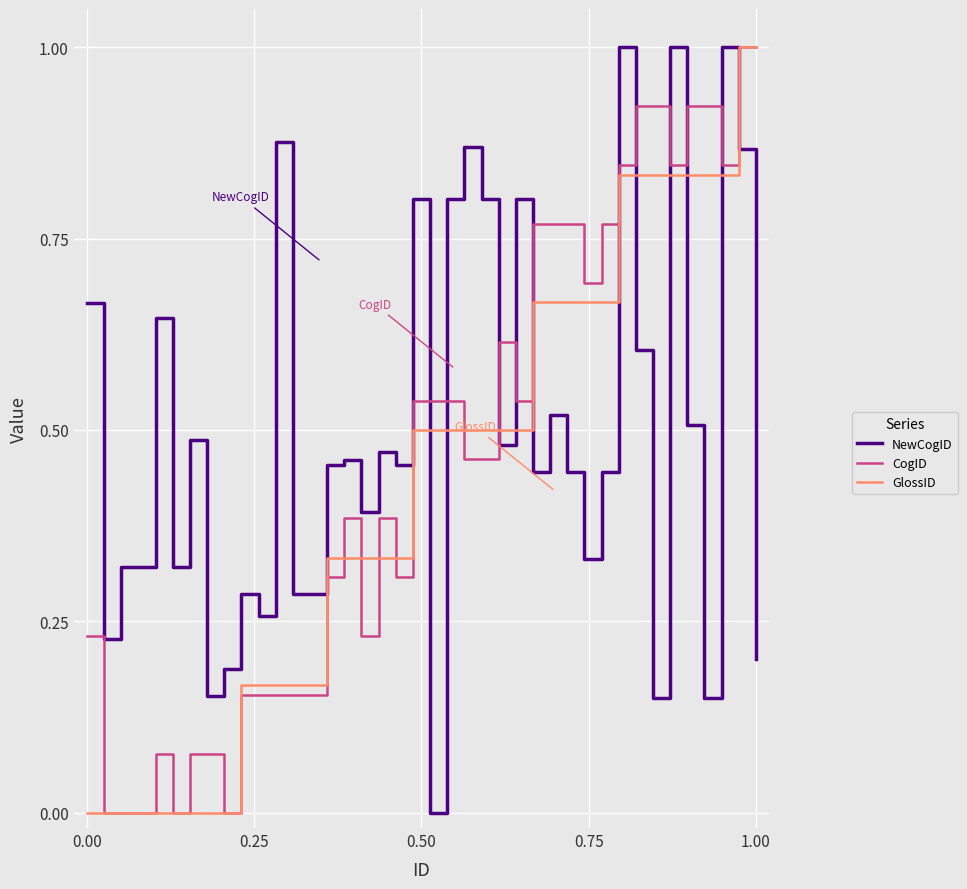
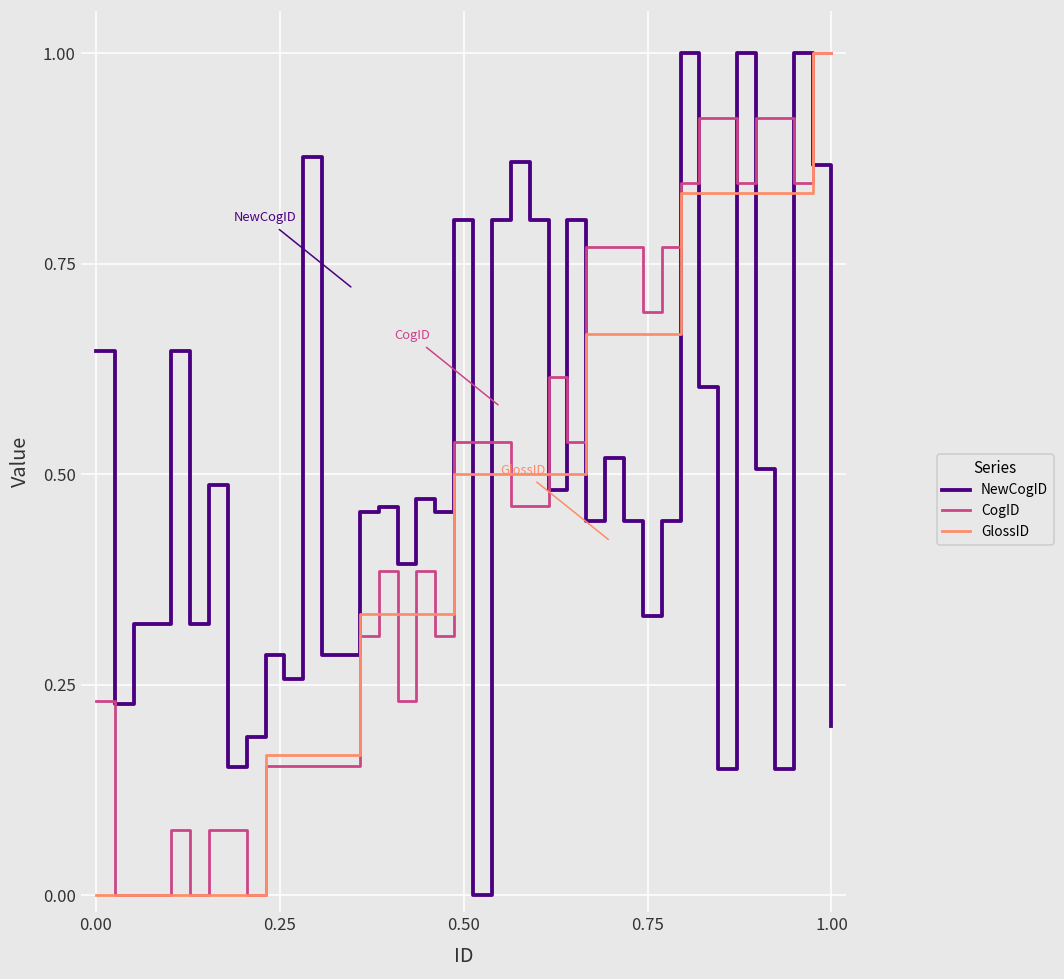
NewCogID, 0.00: 0.67 -> 0.65
